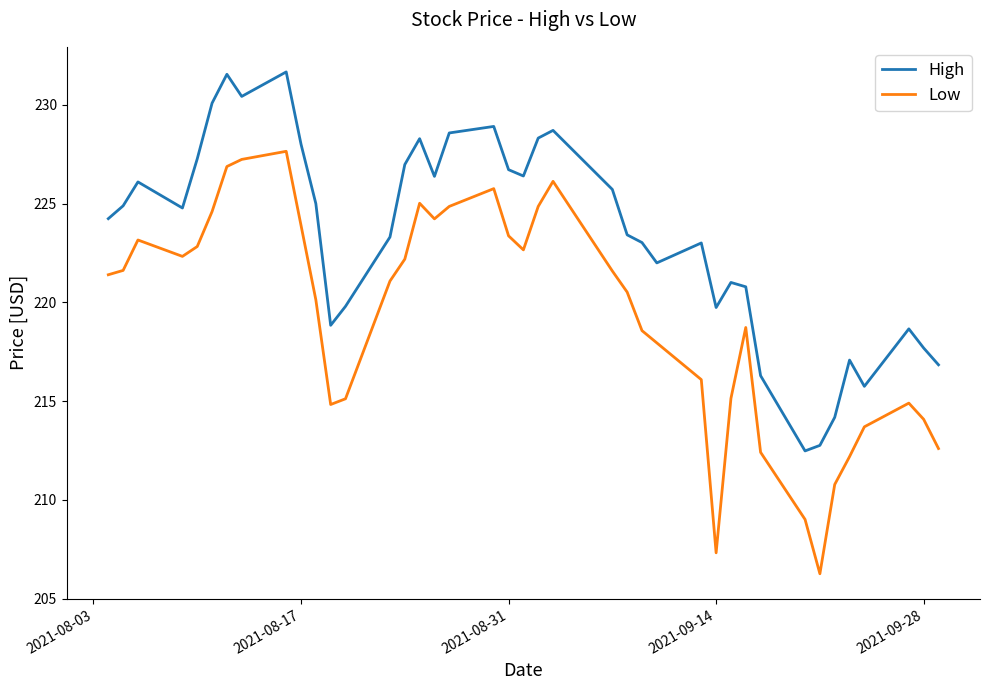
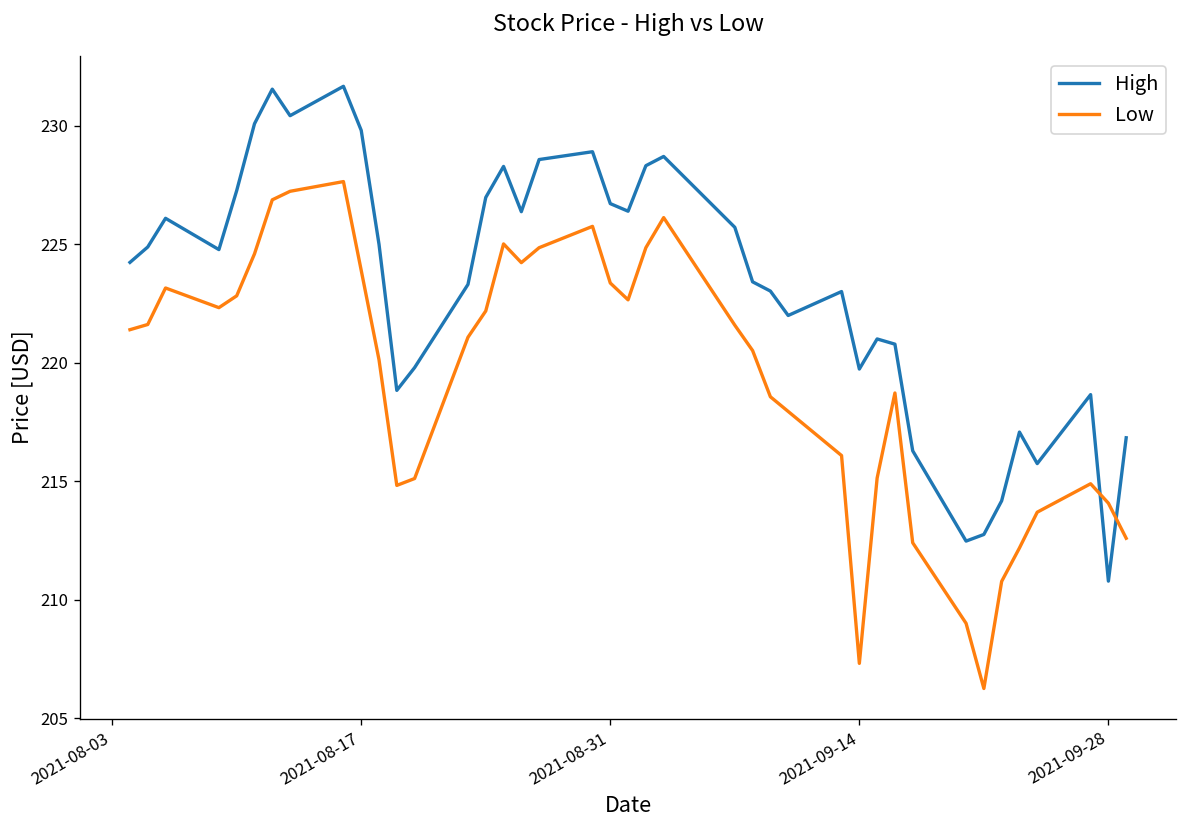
High, 2021-08-17: 228.0 -> 229.8
High, 2021-09-28: 217.7 -> 210.8
